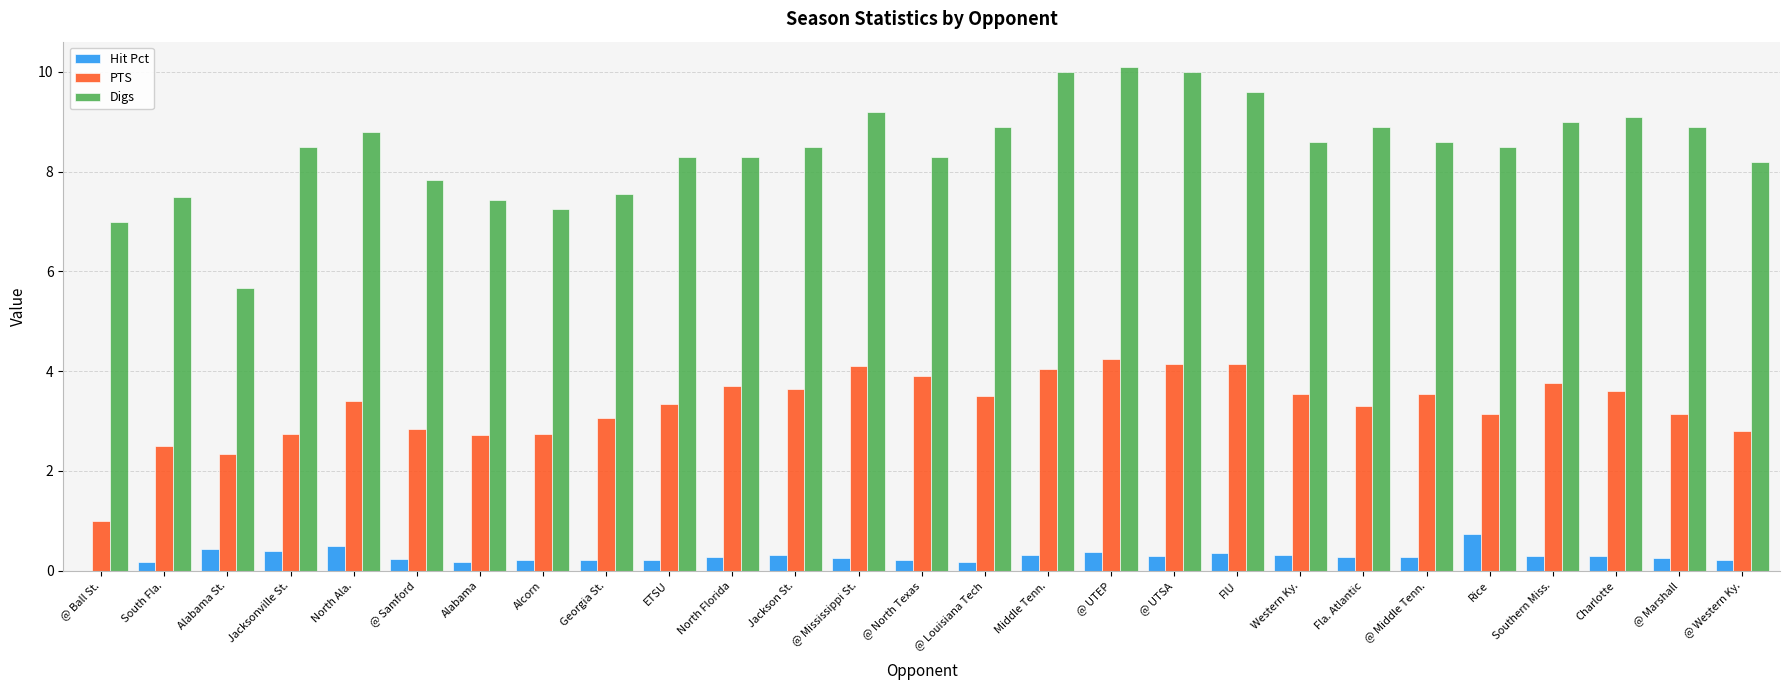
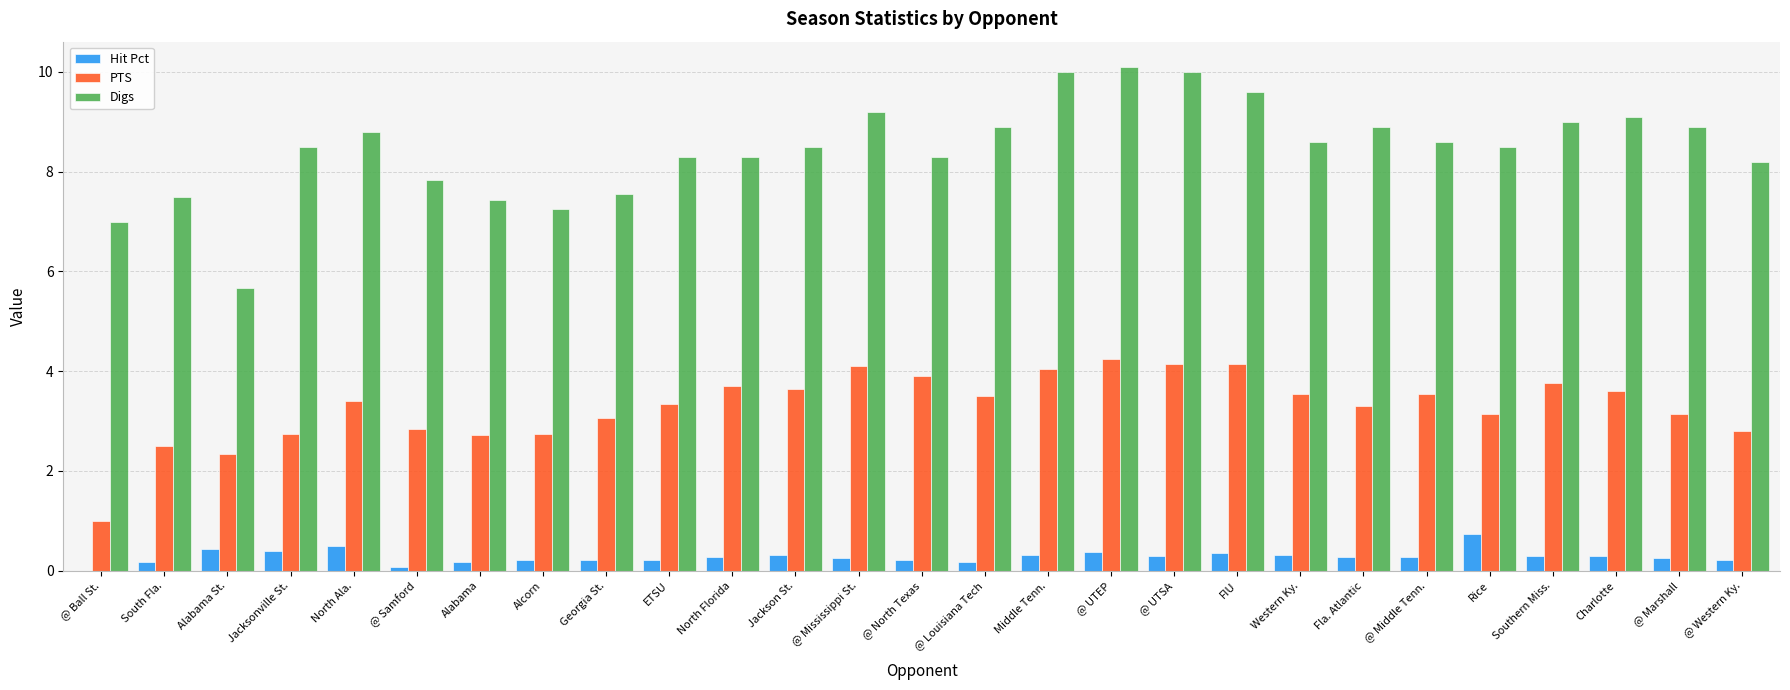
Hit Pct, @ Samford: 0.2 -> 0.1
